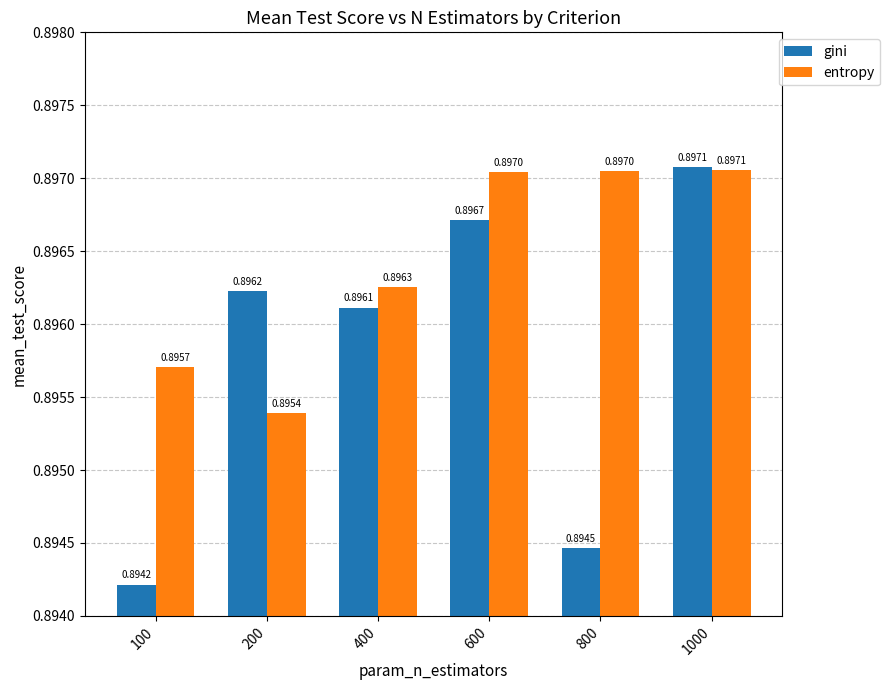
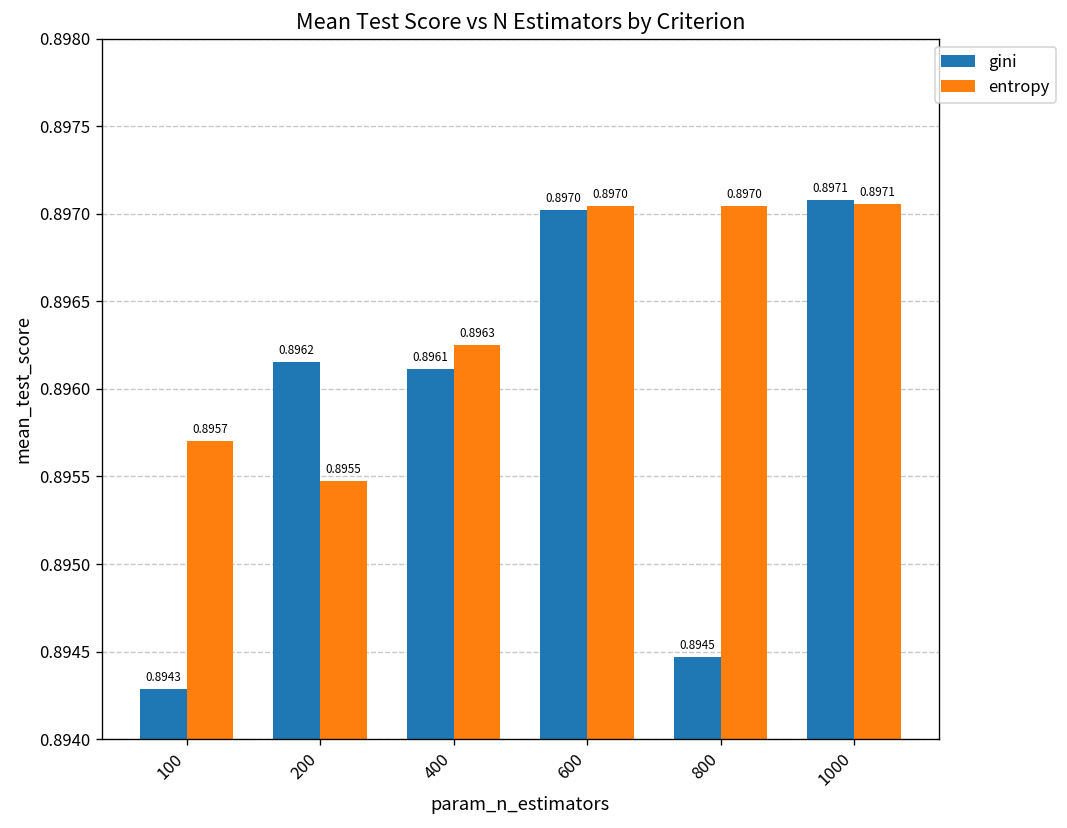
gini, 100: 0.8942 -> 0.8943
gini, 200: 0.89622 -> 0.89615
entropy, 200: 0.8954 -> 0.8955
gini, 600: 0.8967 -> 0.8970
